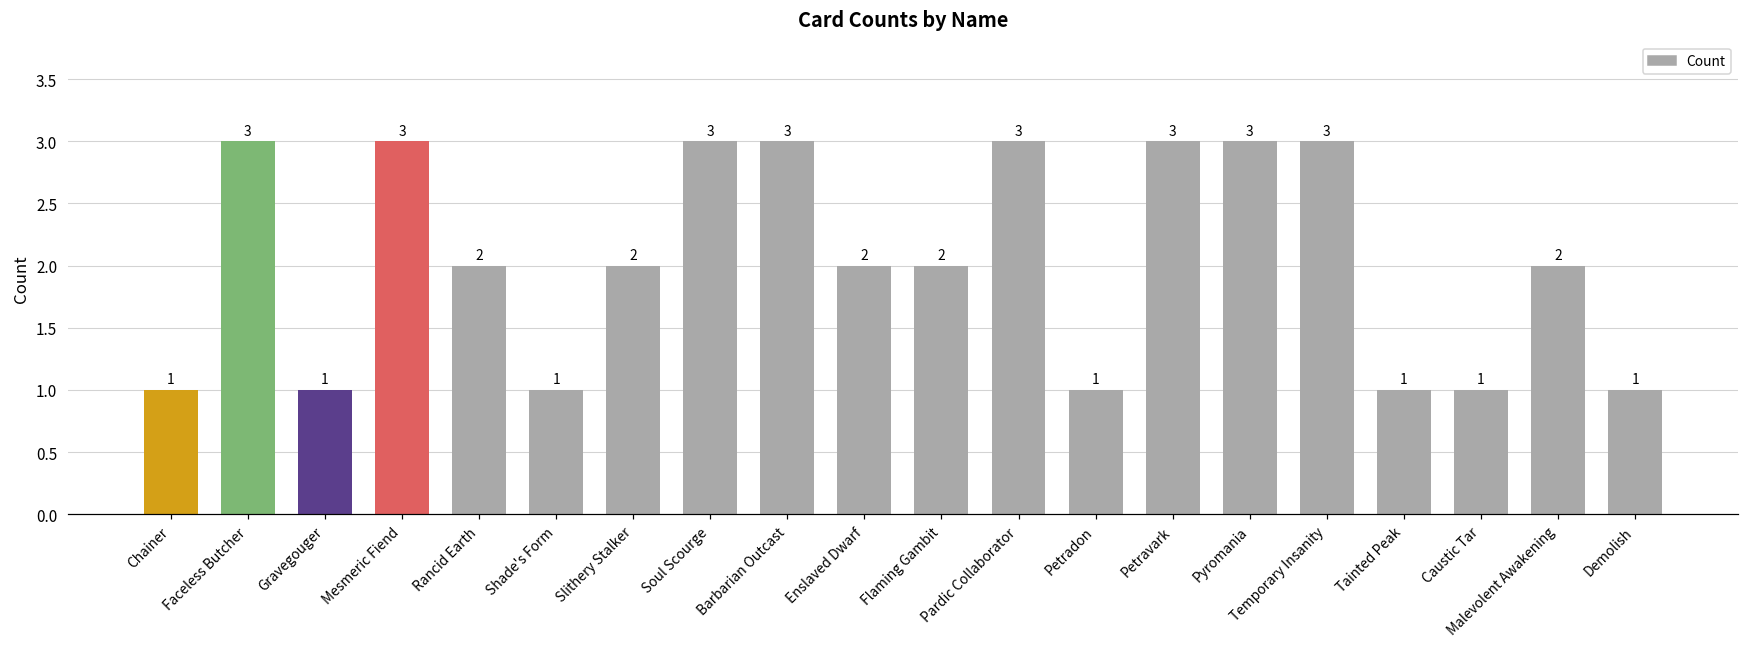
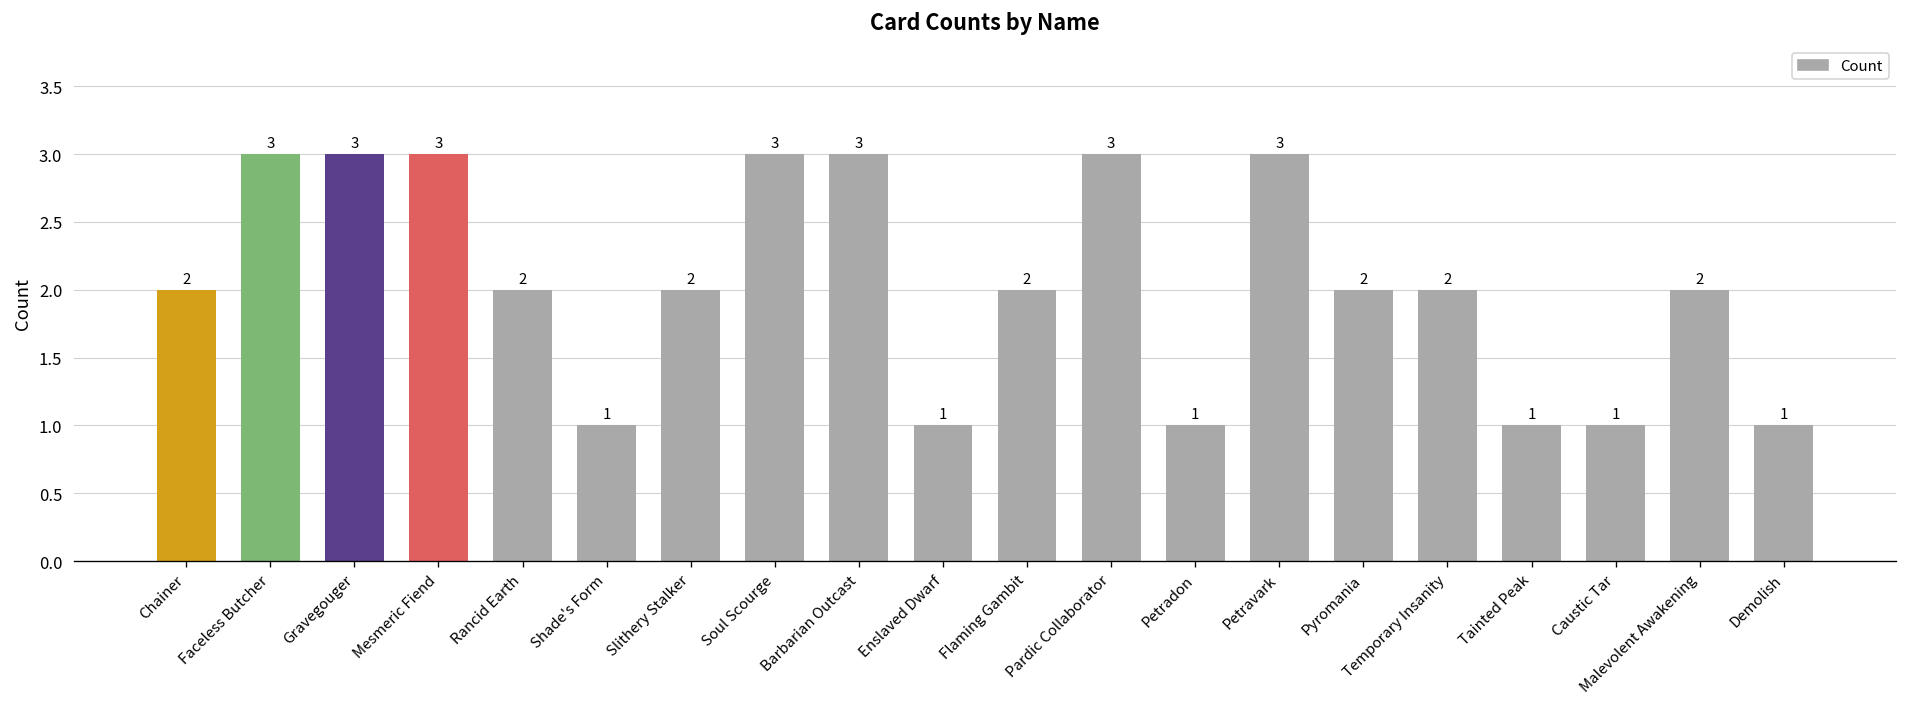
Chainer: 1 -> 2
Gravegouger: 1 -> 3
Enslaved Dwarf: 2 -> 1
Pyromania: 3 -> 2
Temporary Insanity: 3 -> 2
